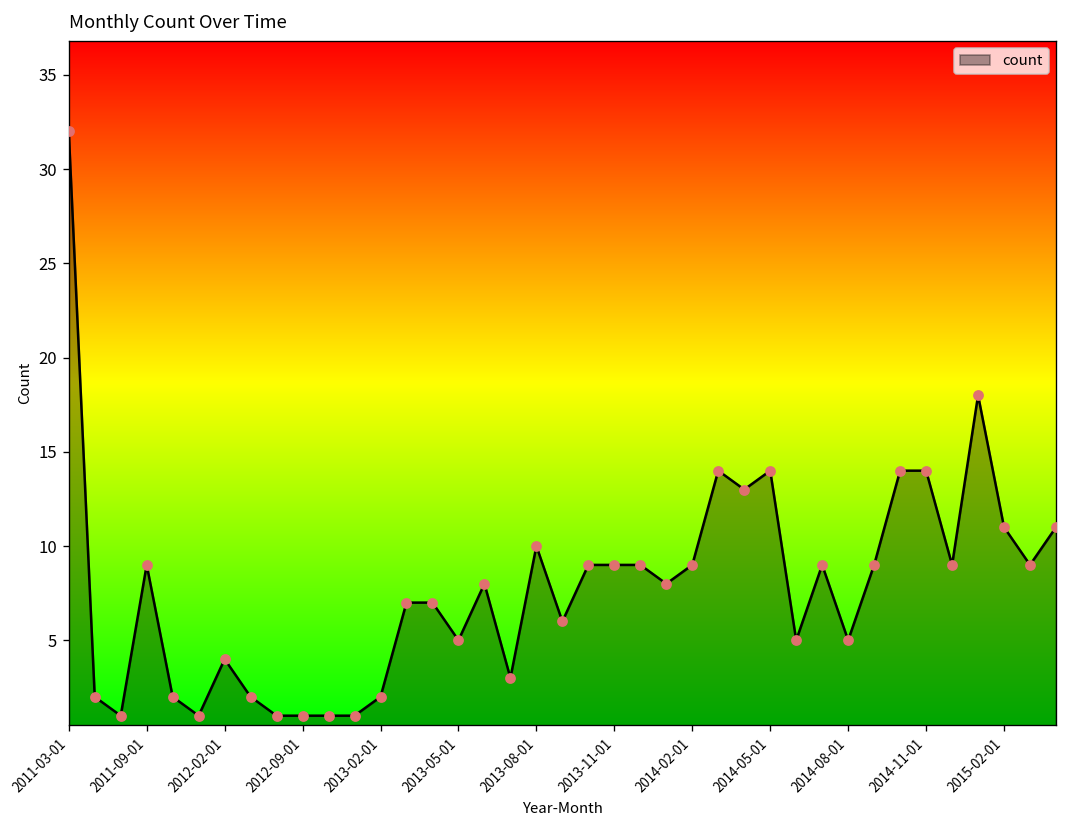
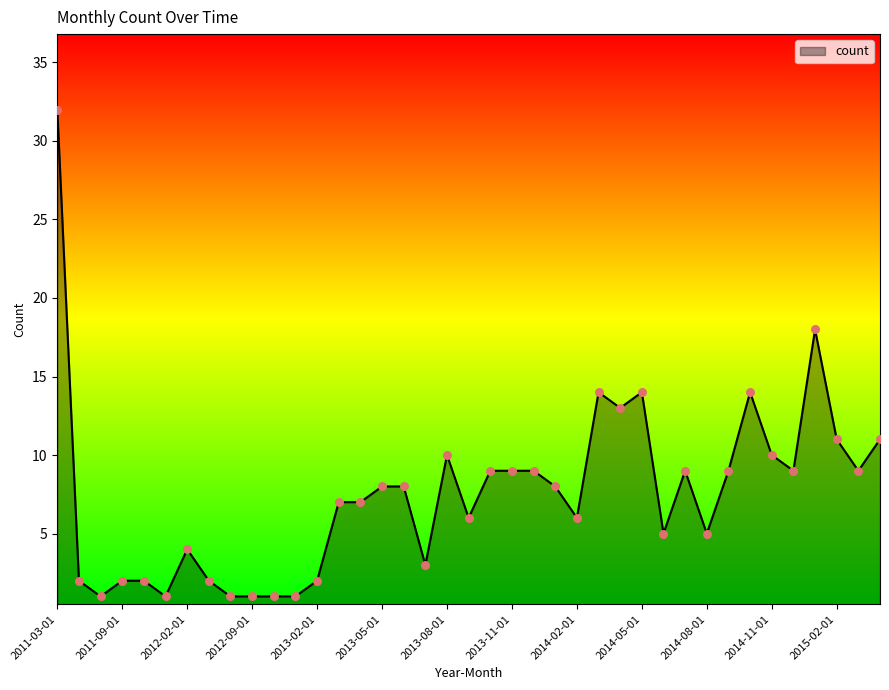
2011-09-01: 9 -> 2
2013-05-01: 5 -> 8
2014-02-01: 9 -> 6
2014-11-01: 14 -> 10
